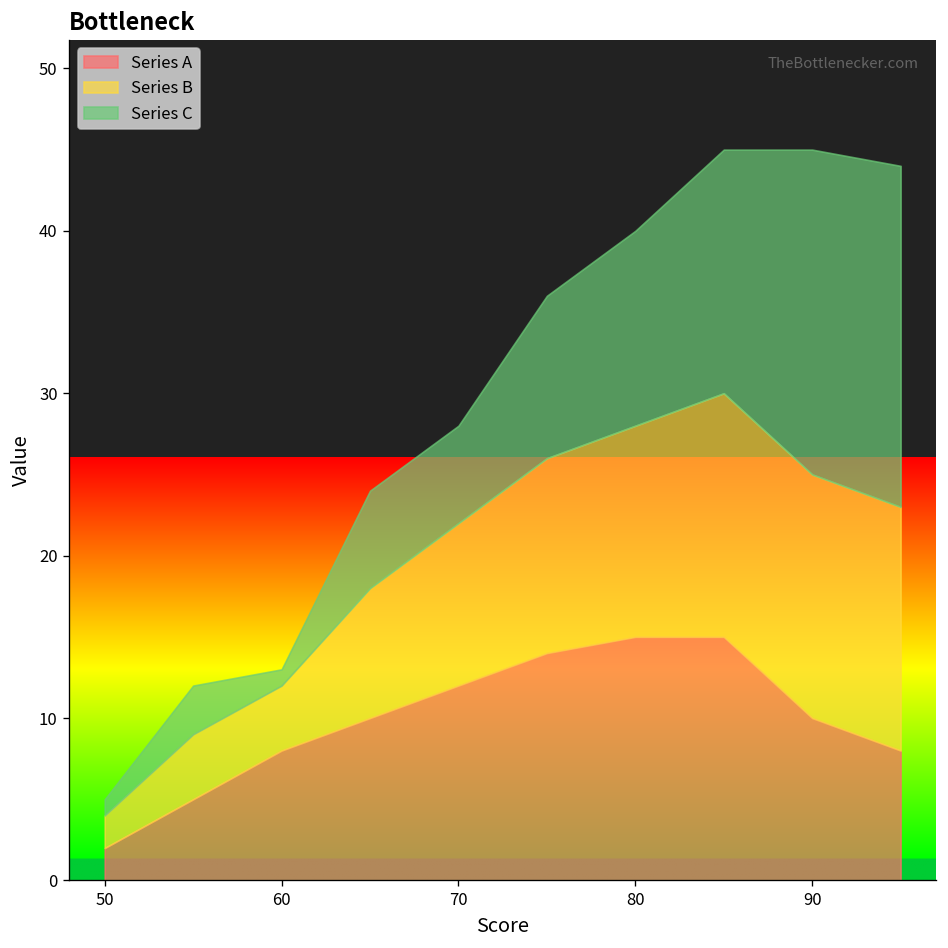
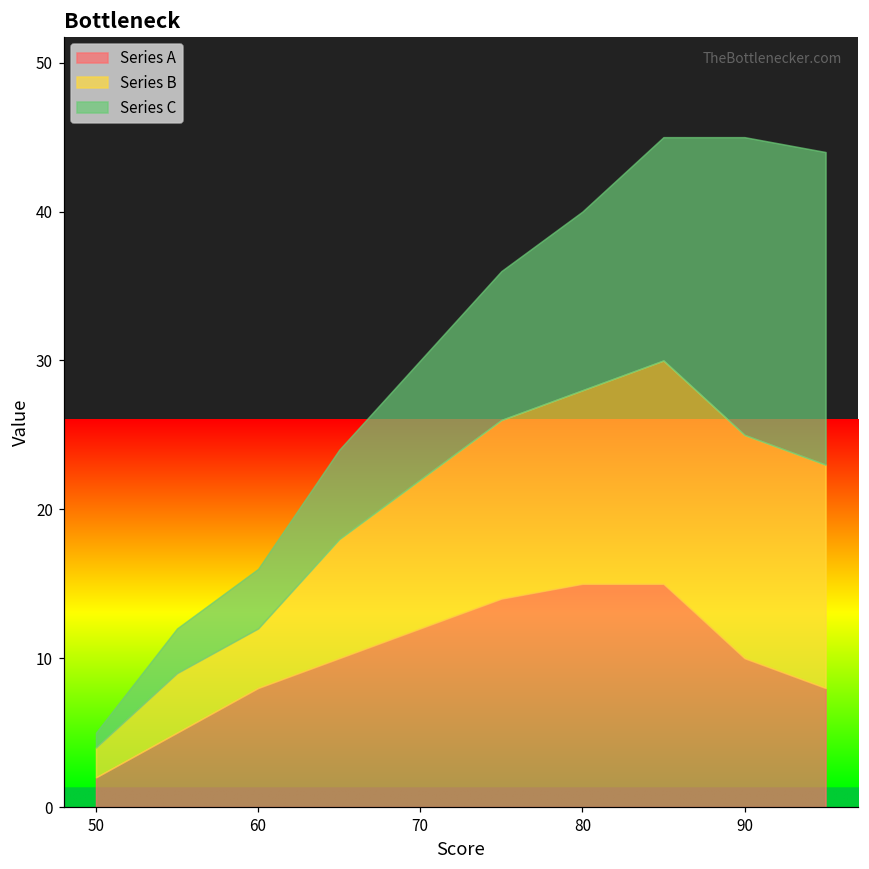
Series C, 60: 1 -> 4
Series C, 70: 6 -> 8
